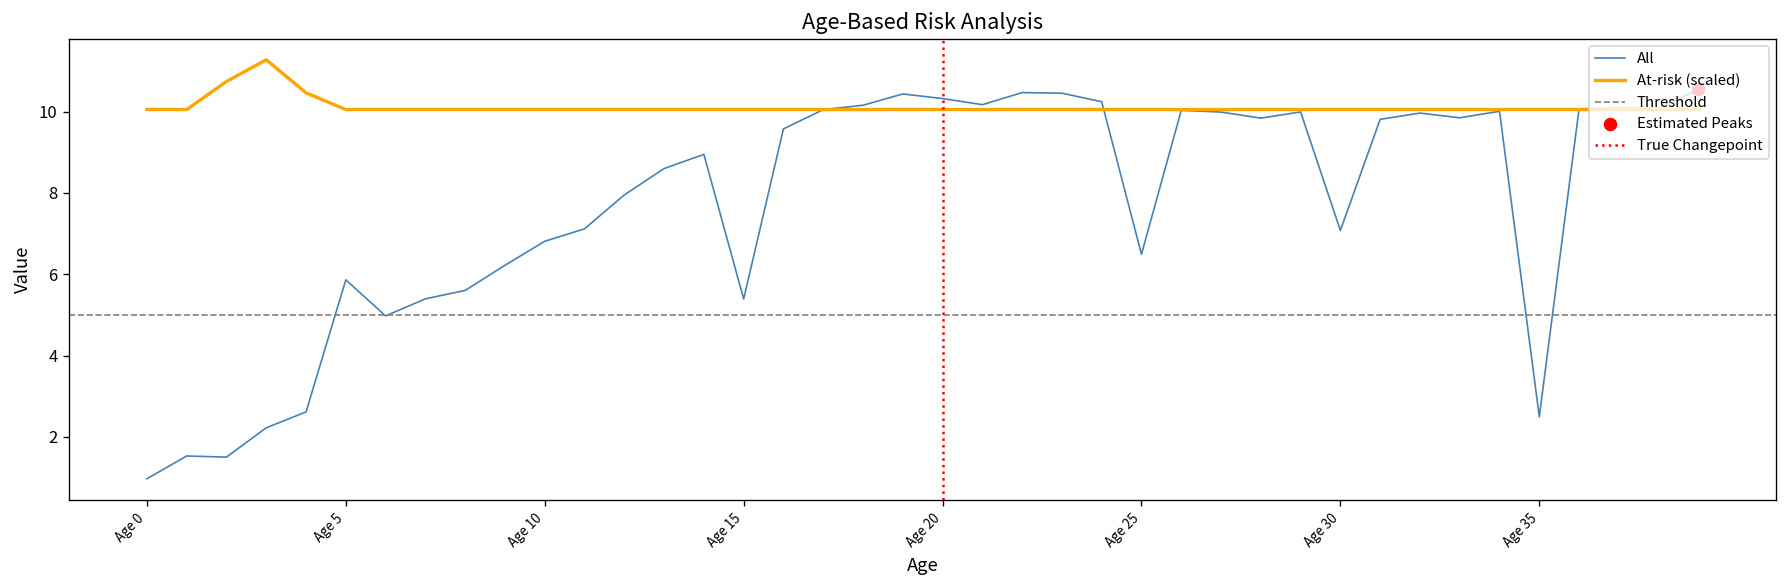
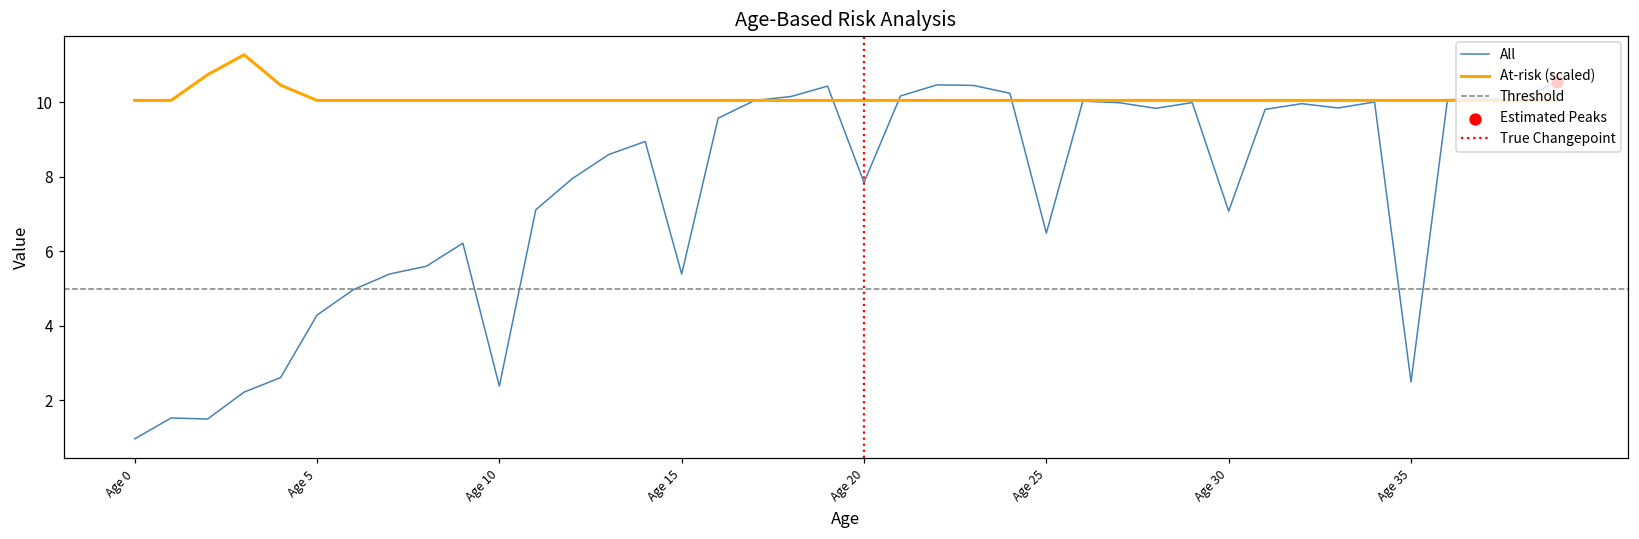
All, Age 5: 5.9 -> 4.3
All, Age 10: 6.8 -> 2.4
All, Age 20: 10.3 -> 7.8
